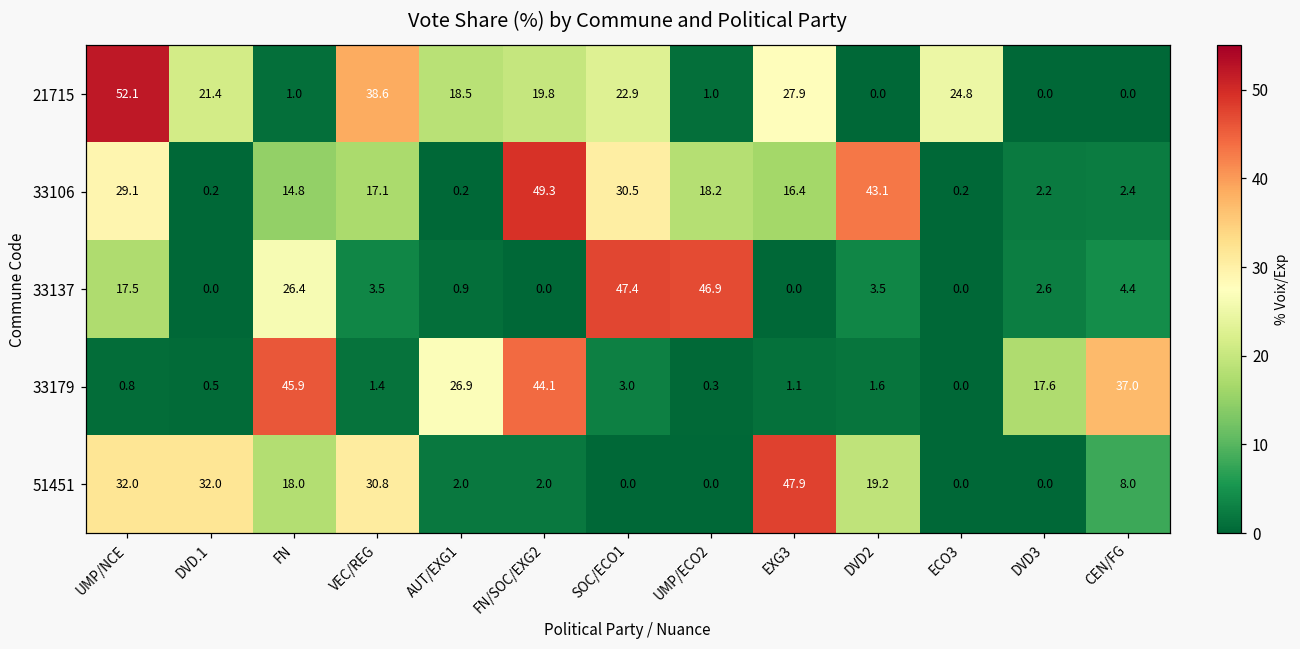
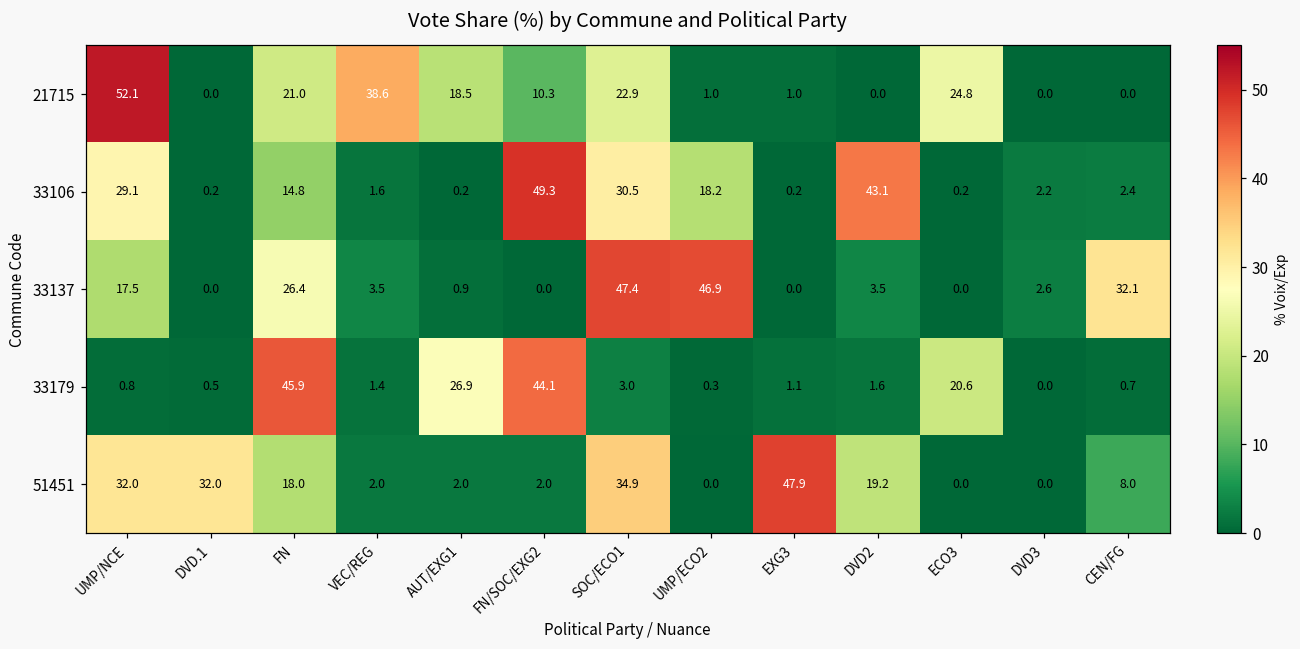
21715, DVD.1: 21.4 -> 0.0
21715, FN: 1.0 -> 21.0
21715, FN/SOC/EXG2: 19.8 -> 10.3
21715, EXG3: 27.9 -> 1.0
33106, VEC/REG: 17.1 -> 1.6
33106, EXG3: 16.4 -> 0.2
33137, CEN/FG: 4.4 -> 32.1
33179, ECO3: 0.0 -> 20.6
33179, DVD3: 17.6 -> 0.0
33179, CEN/FG: 37.0 -> 0.7
51451, VEC/REG: 30.8 -> 2.0
51451, SOC/ECO1: 0.0 -> 34.9
